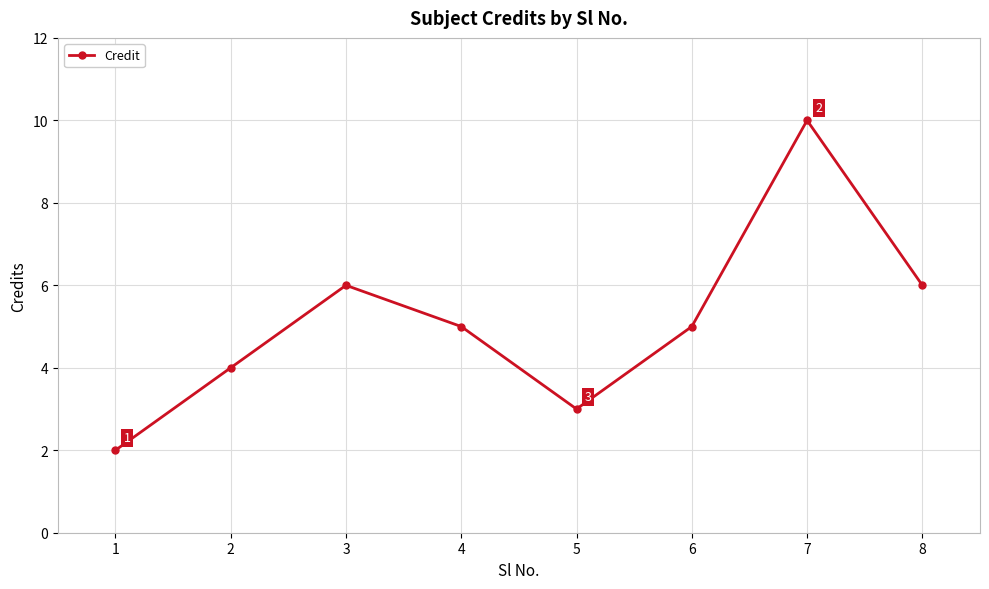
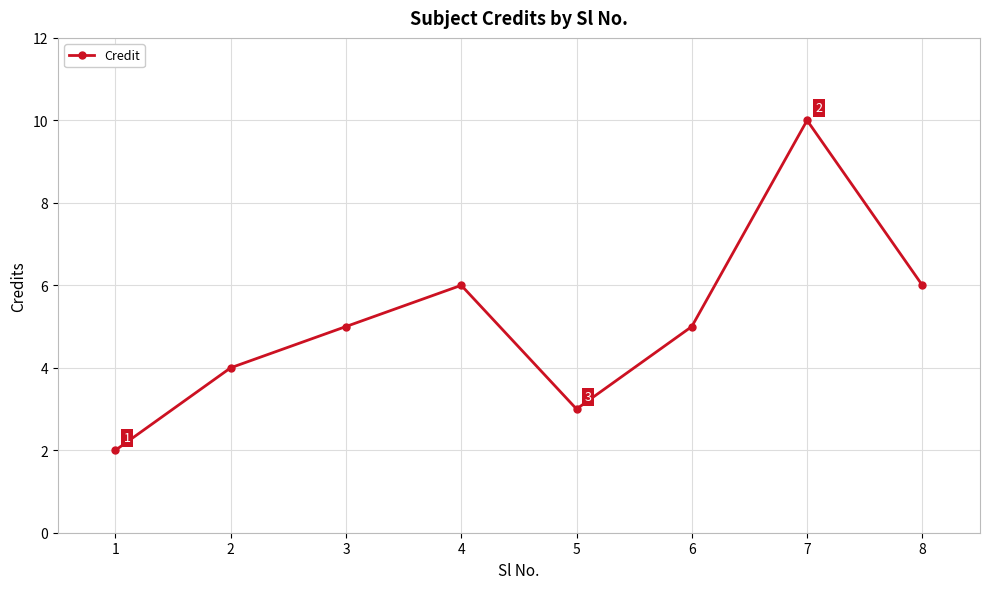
3: 6 -> 5
4: 5 -> 6
